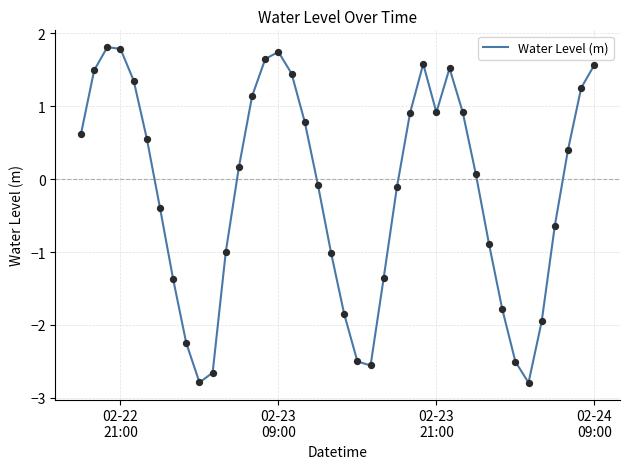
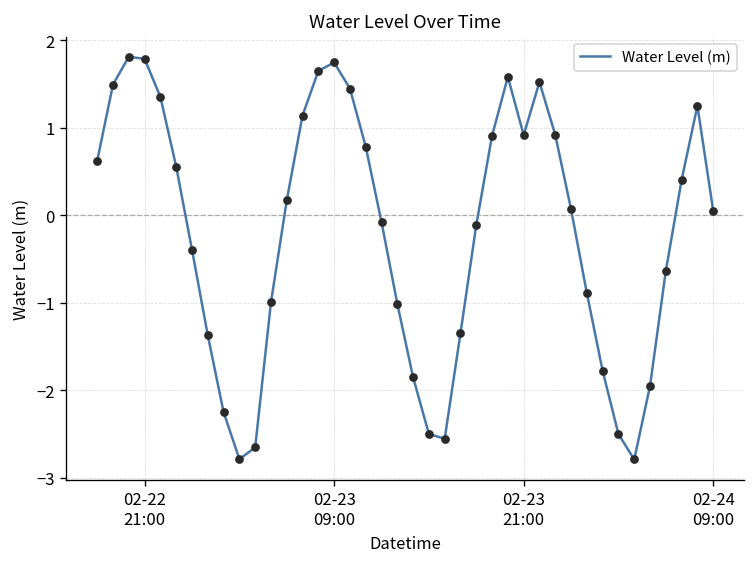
02-24 09:00: 1.6 -> 0.1
